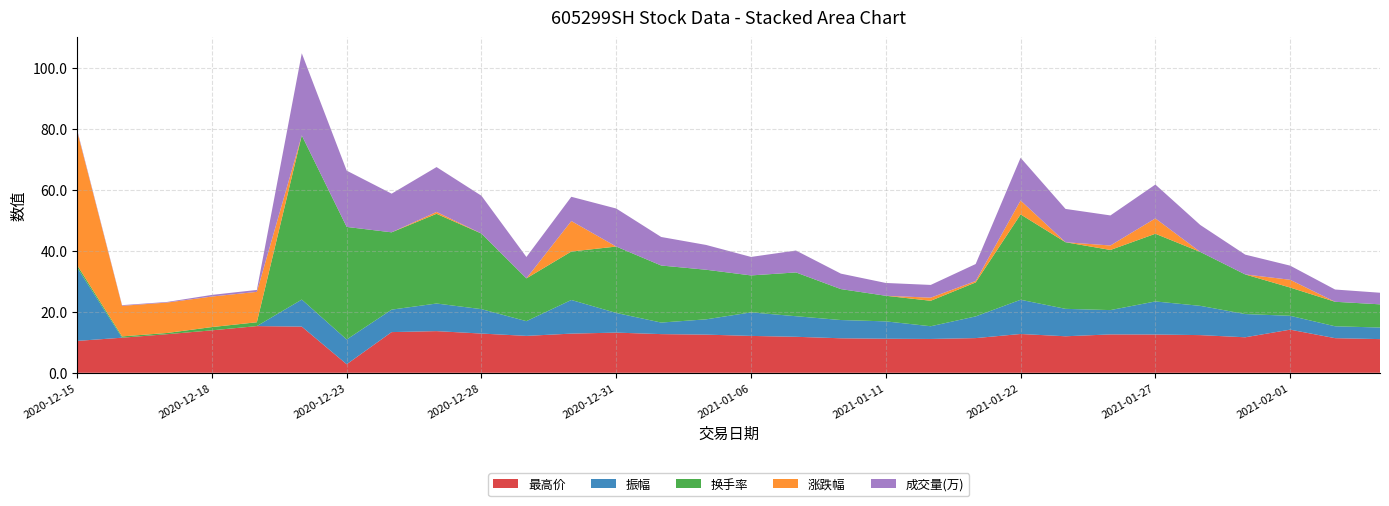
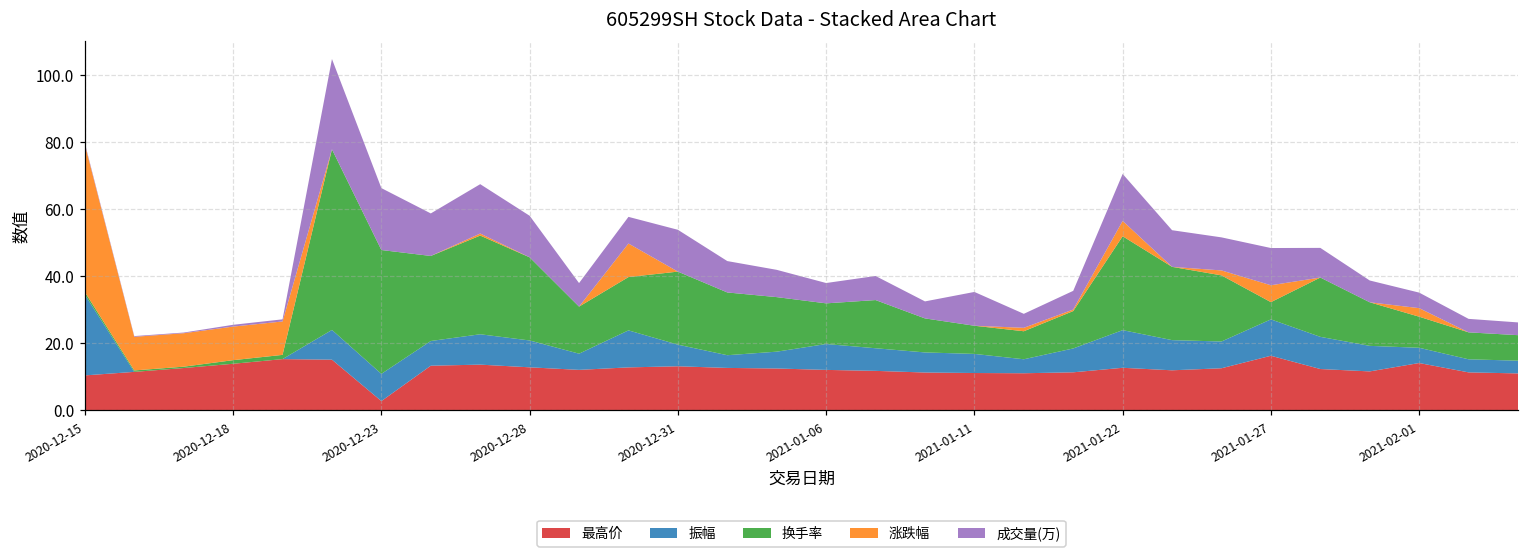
成交量(万), 2021-01-11: 4 -> 10
最高价, 2021-01-27: 13 -> 16
换手率, 2021-01-27: 22 -> 5
